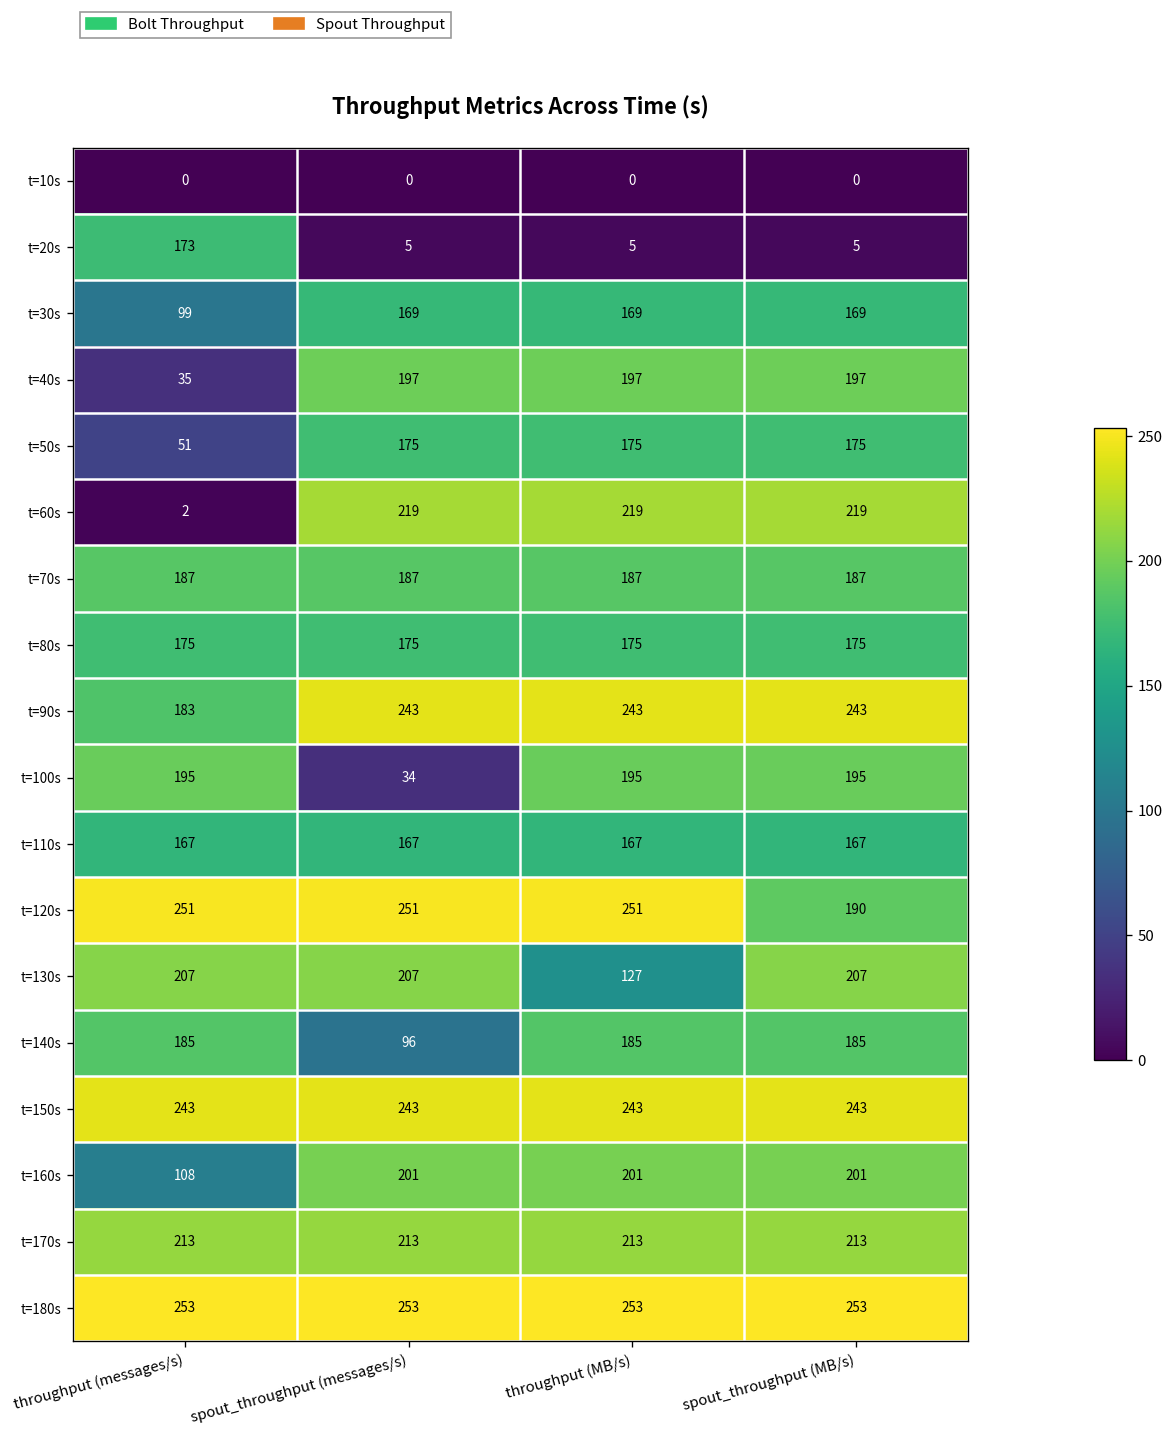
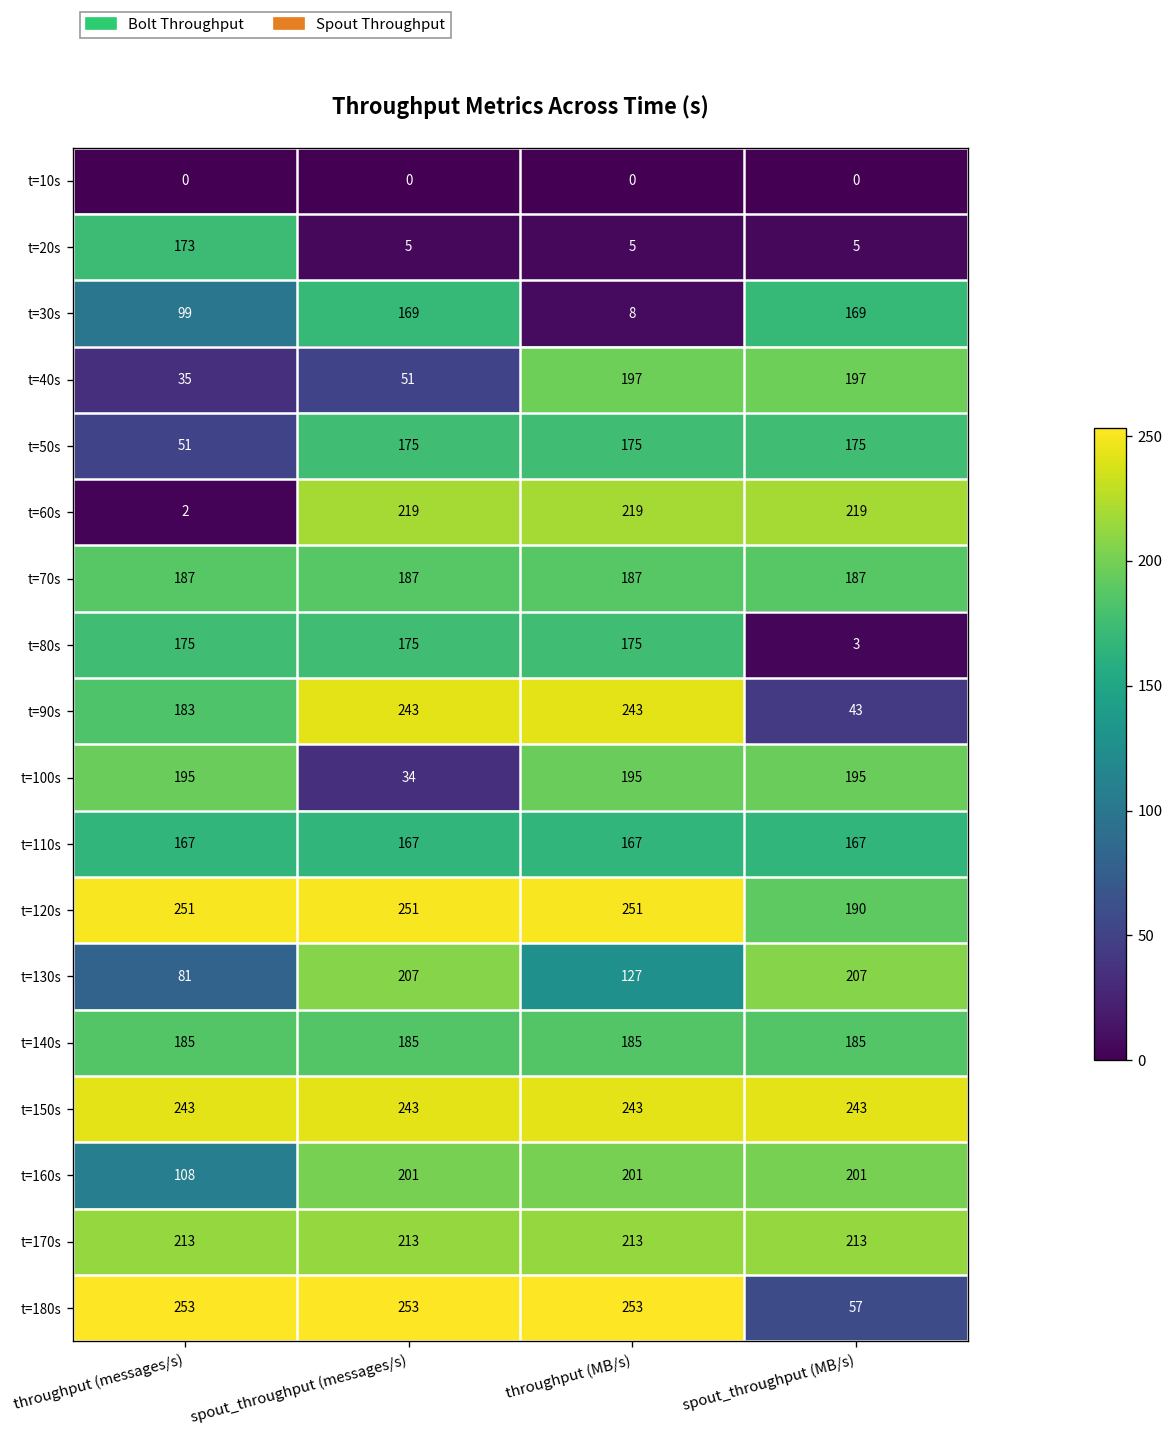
t=30s, throughput (MB/s): 169 -> 8
t=40s, spout_throughput (messages/s): 197 -> 51
t=80s, spout_throughput (MB/s): 175 -> 3
t=90s, spout_throughput (MB/s): 243 -> 43
t=130s, throughput (messages/s): 207 -> 81
t=140s, spout_throughput (messages/s): 96 -> 185
t=180s, spout_throughput (MB/s): 253 -> 57
